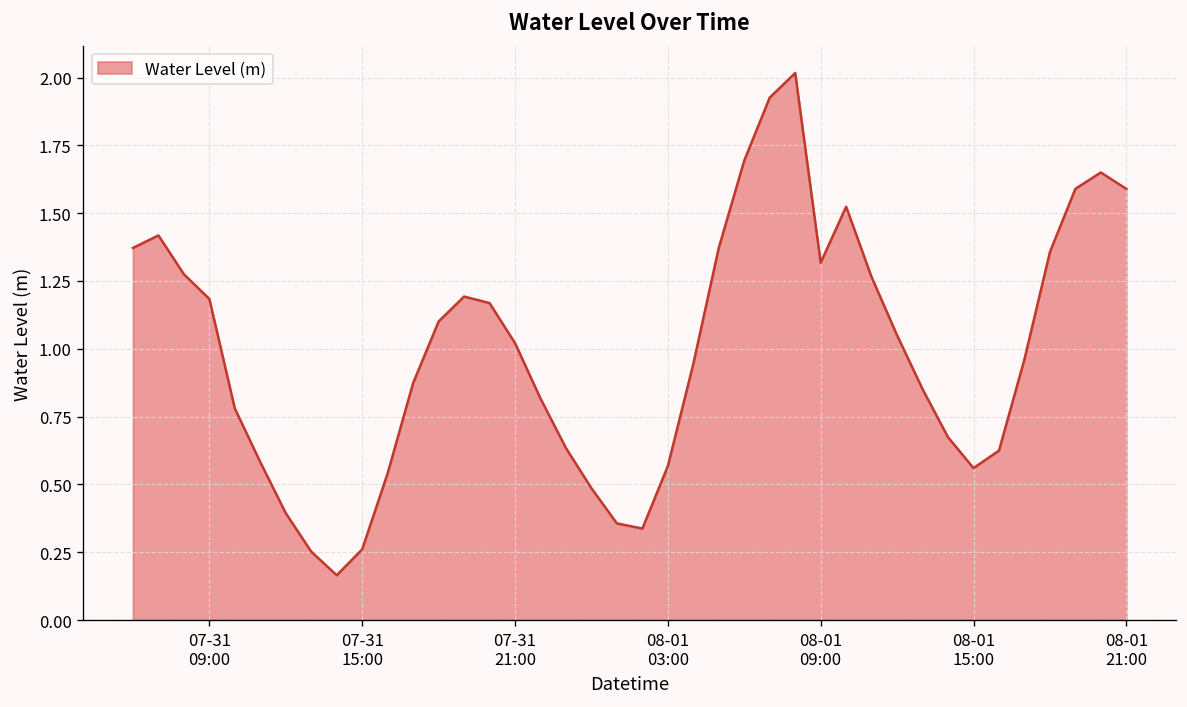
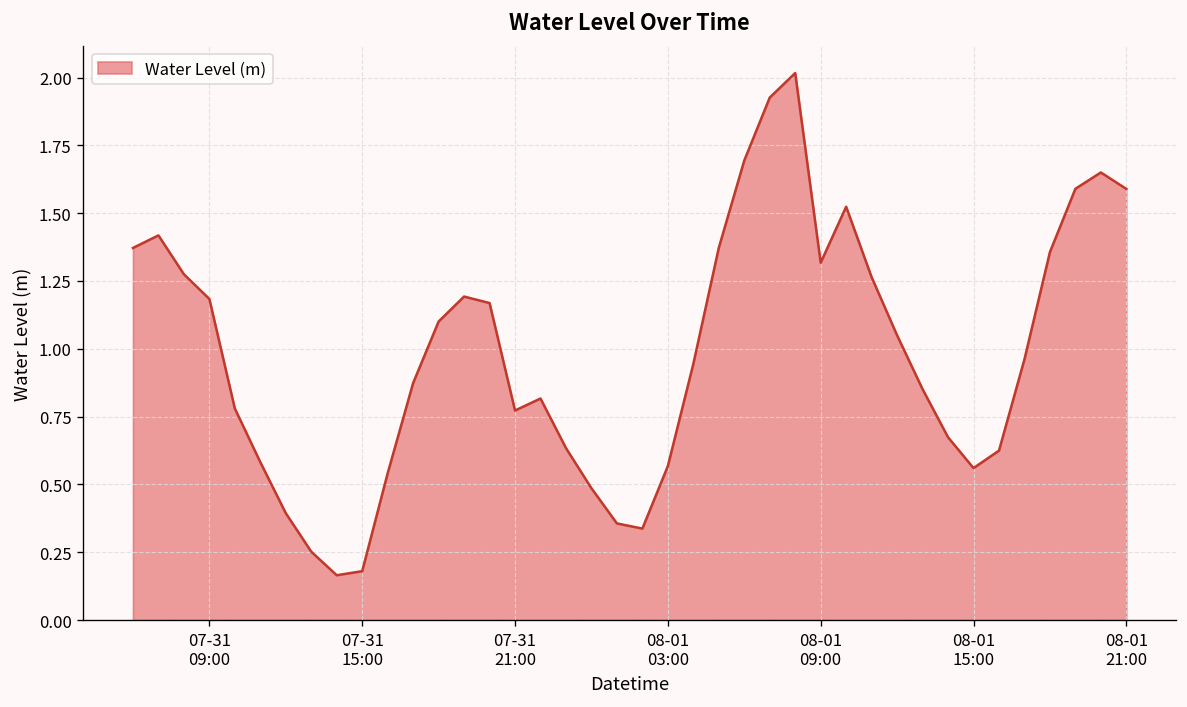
07-31 15:00: 0.26 -> 0.18
07-31 21:00: 1.02 -> 0.77
